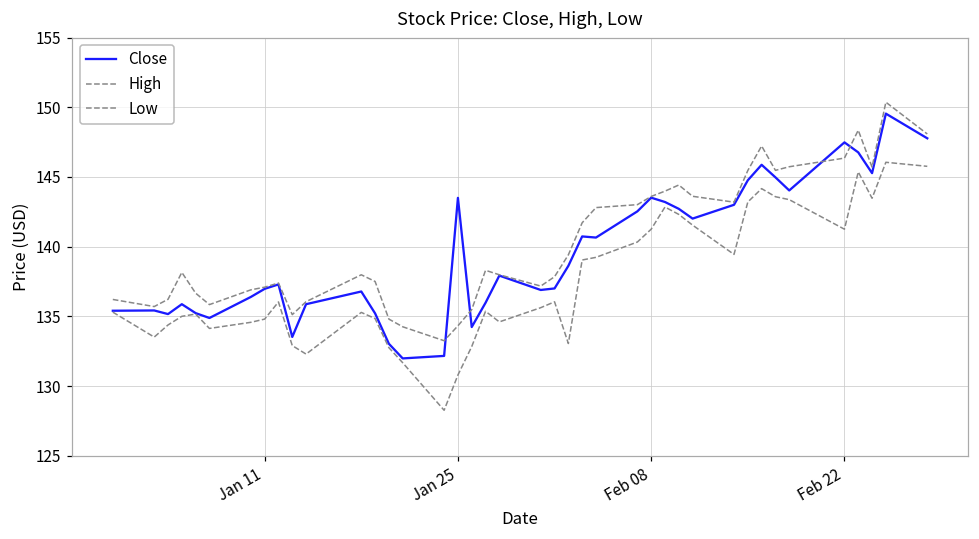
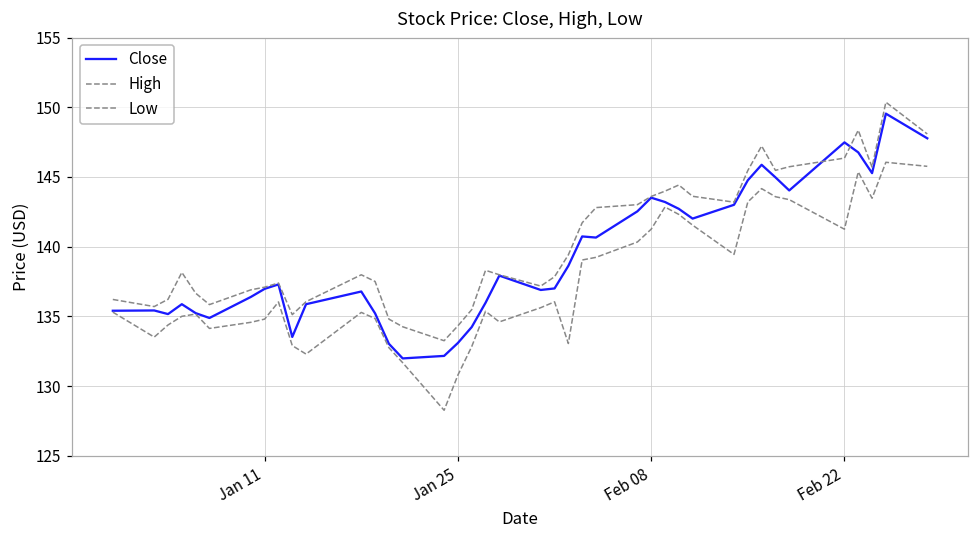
Close, Jan 25: 143.5 -> 133.1
